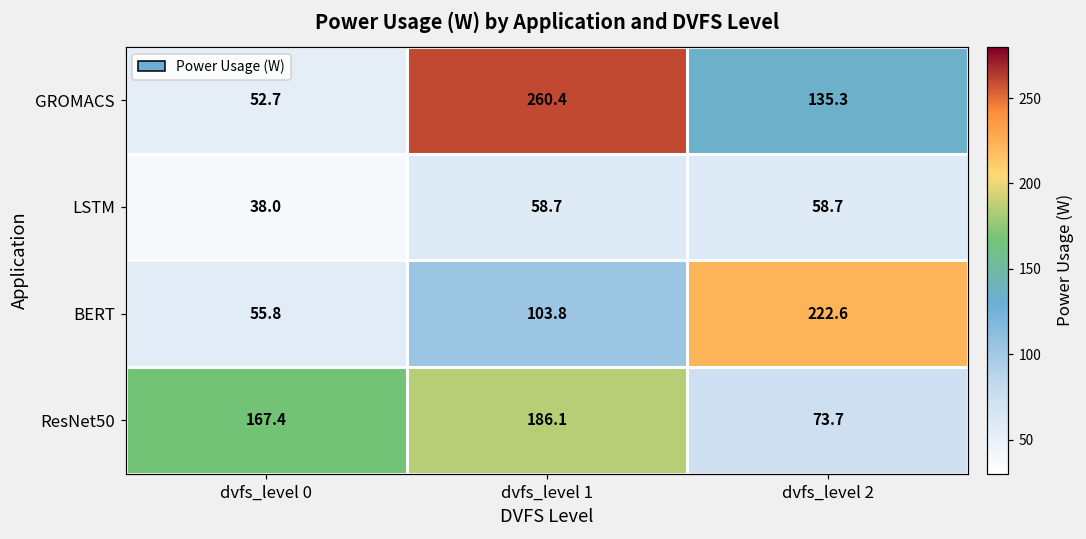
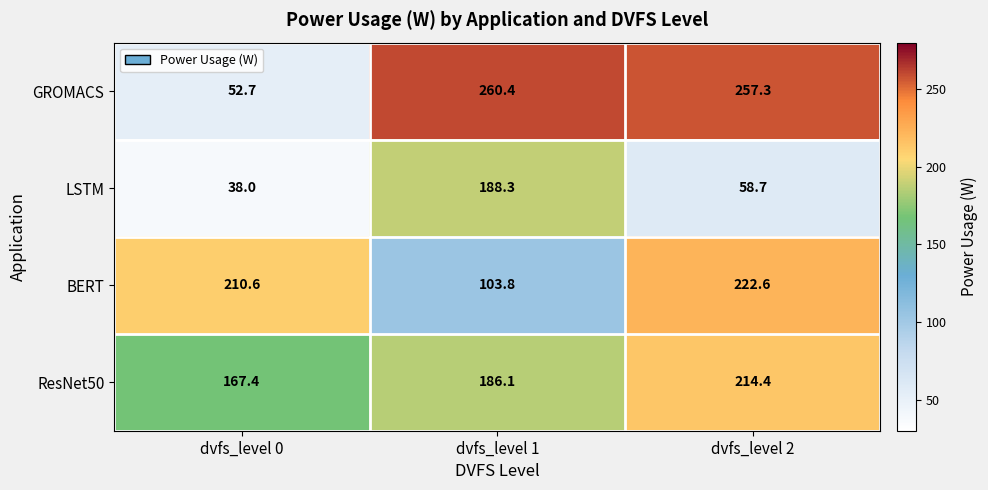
GROMACS, dvfs_level 2: 135.3 -> 257.3
LSTM, dvfs_level 1: 58.7 -> 188.3
BERT, dvfs_level 0: 55.8 -> 210.6
ResNet50, dvfs_level 2: 73.7 -> 214.4
